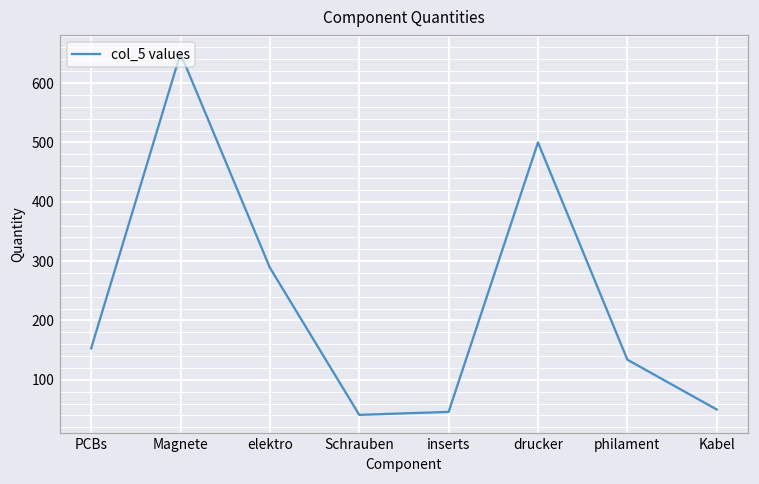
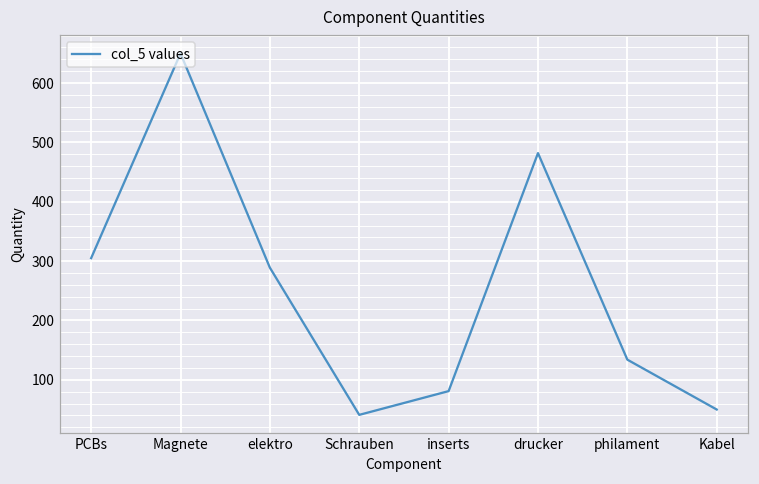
PCBs: 150 -> 310
inserts: 50 -> 80
drucker: 500 -> 480
